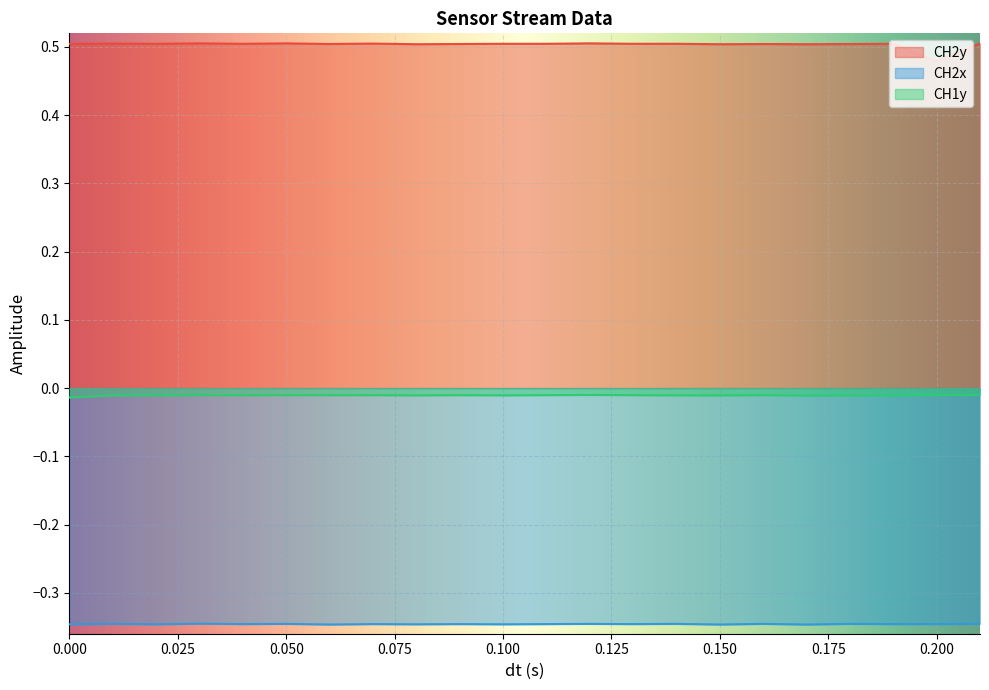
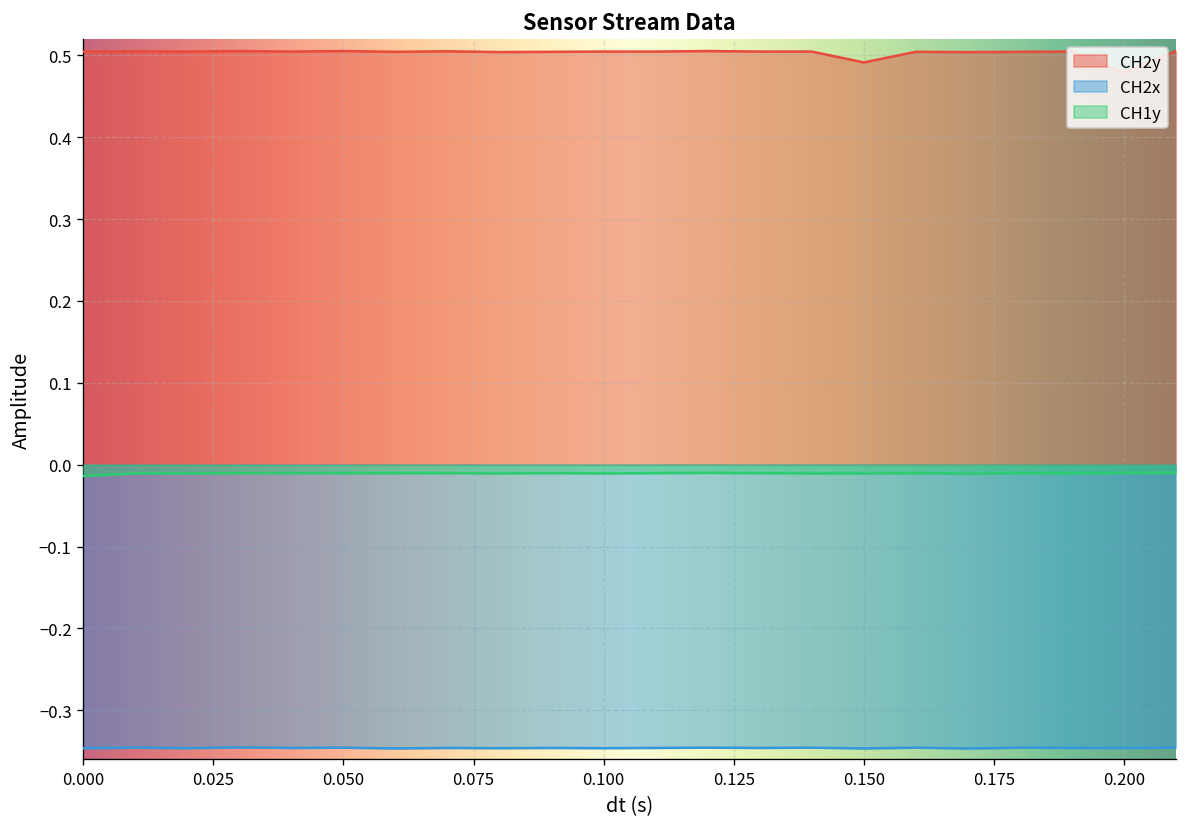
CH2y, 0.150: 0.50 -> 0.49
